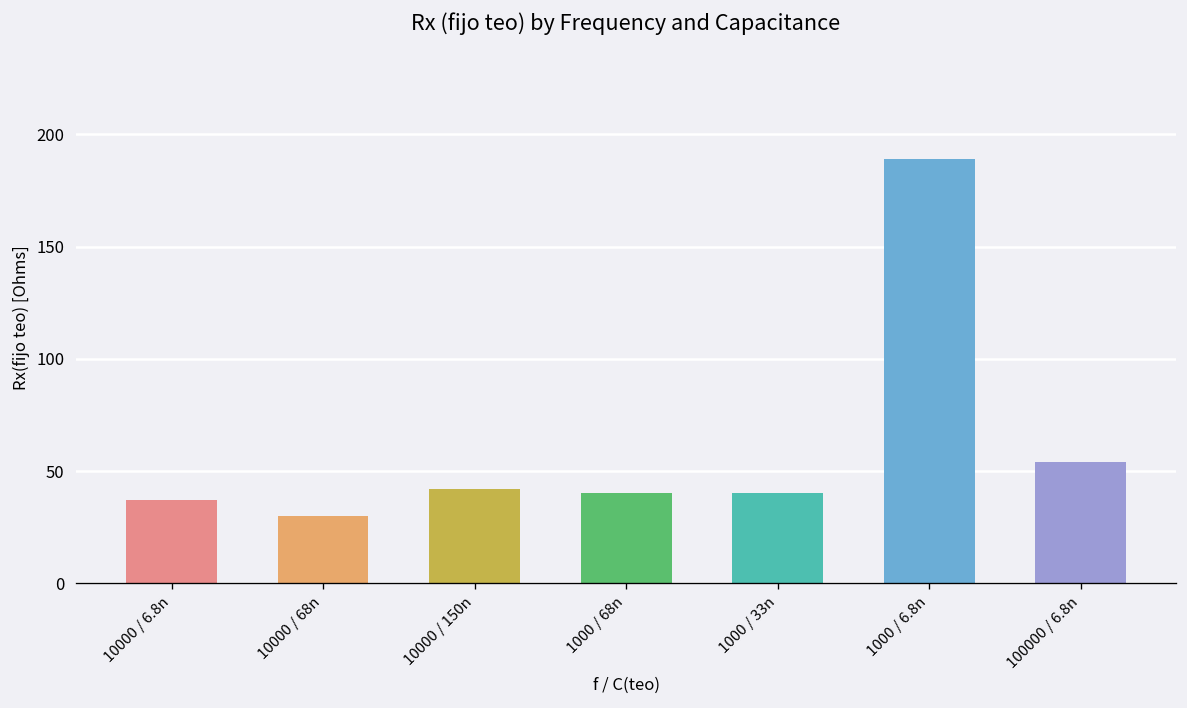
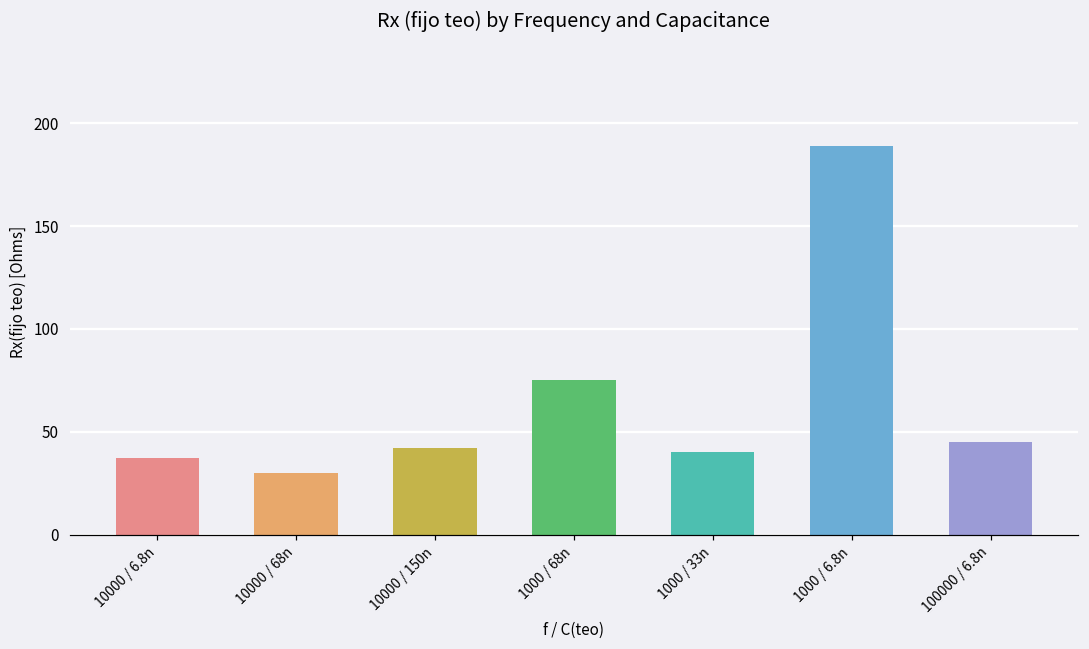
1000 / 68n: 40 -> 75
100000 / 6.8n: 54 -> 45
